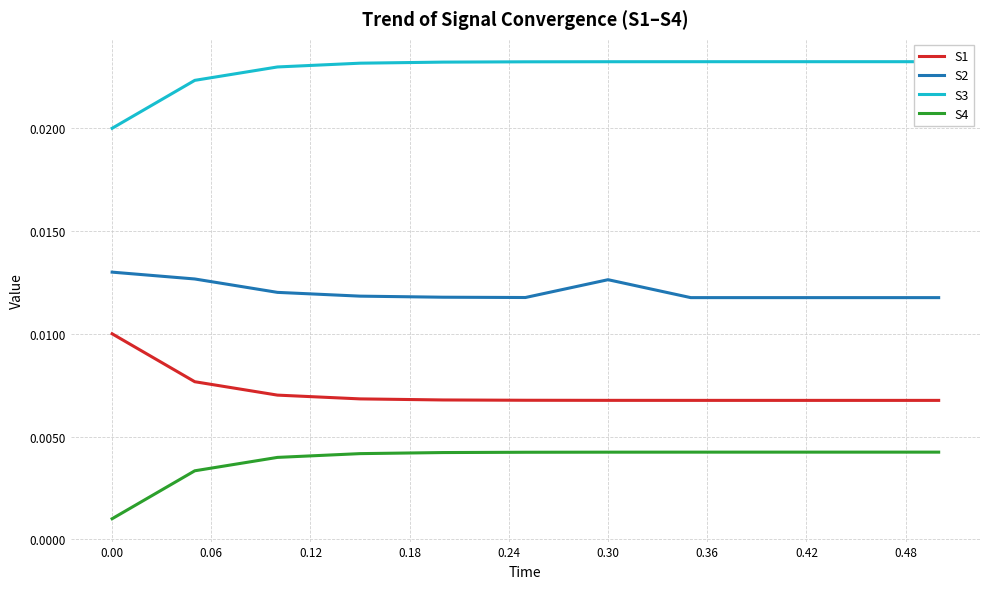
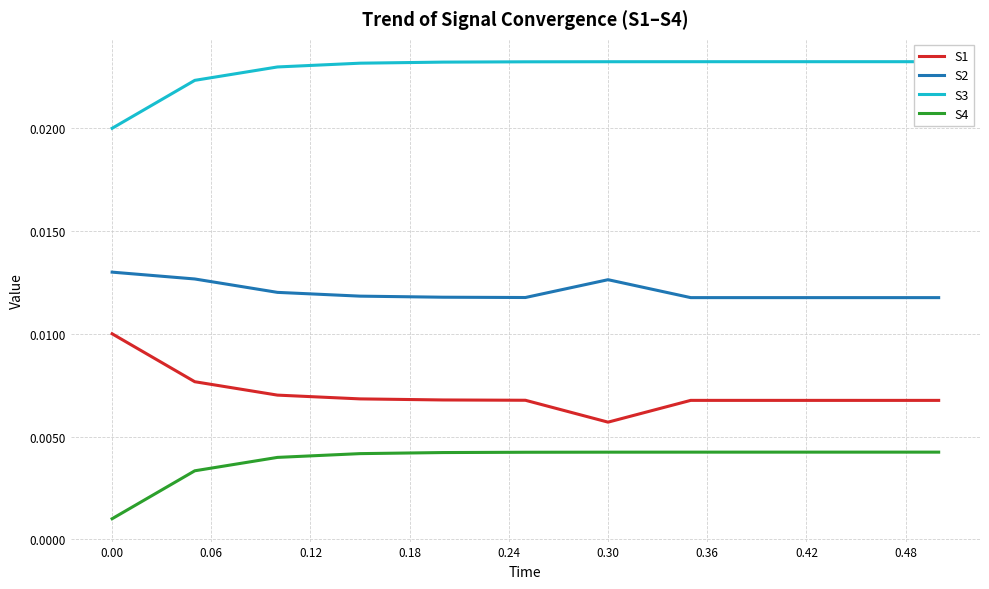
S1, 0.30: 0.0068 -> 0.0057
